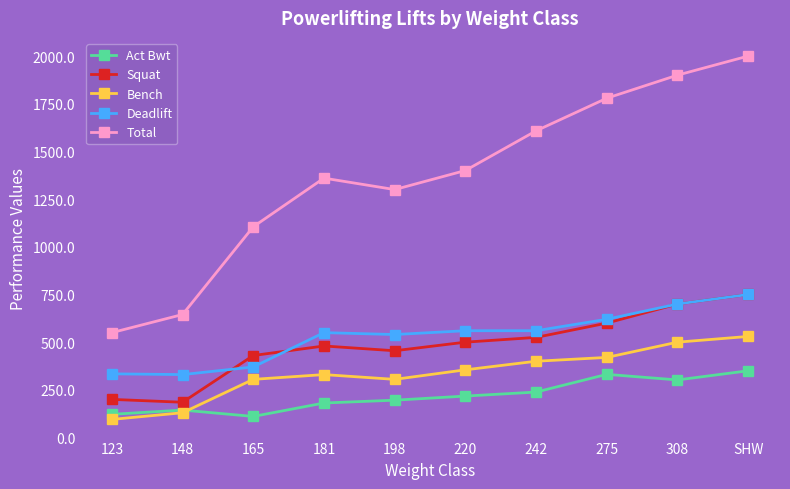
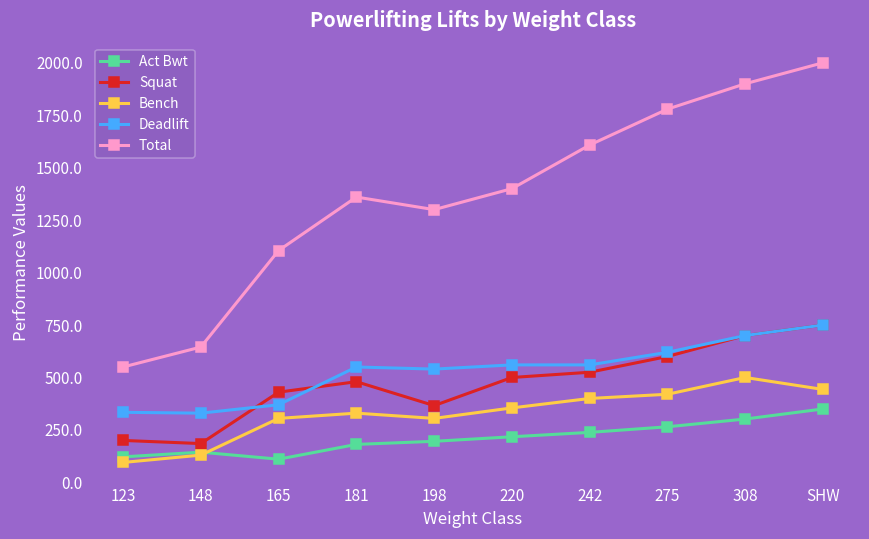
Squat, 198: 460 -> 370
Act Bwt, 275: 330 -> 270
Bench, SHW: 530 -> 440
